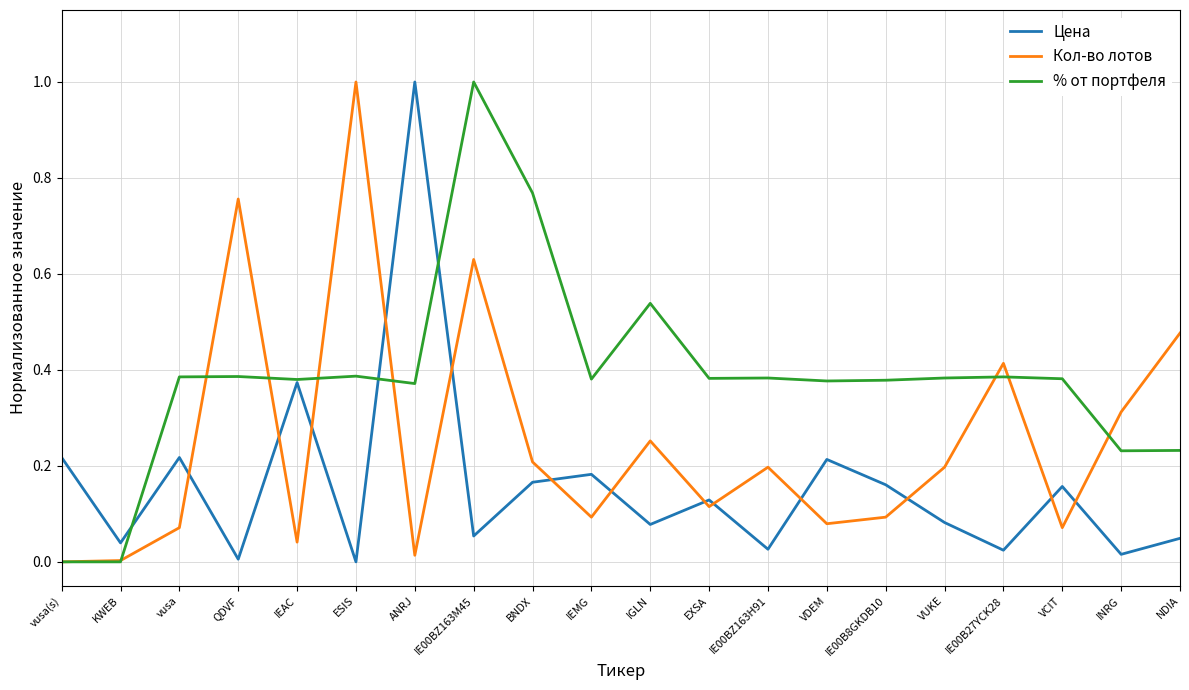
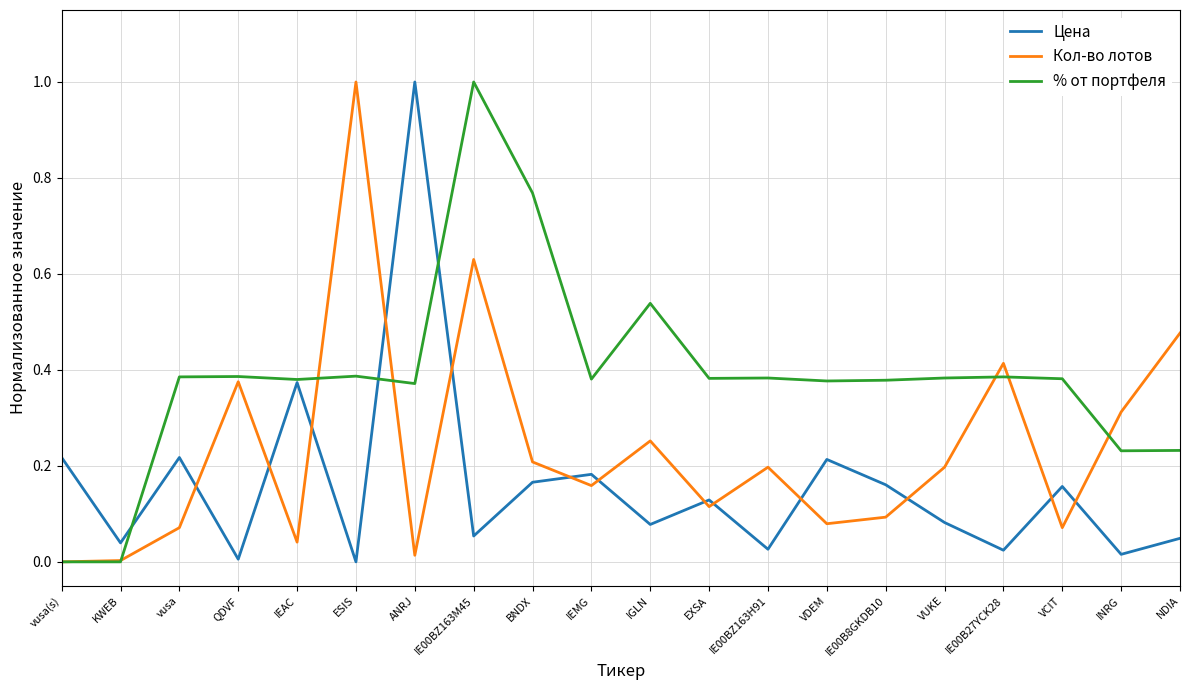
Кол-во лотов, QDVF: 0.76 -> 0.38
Кол-во лотов, IEMG: 0.09 -> 0.16
